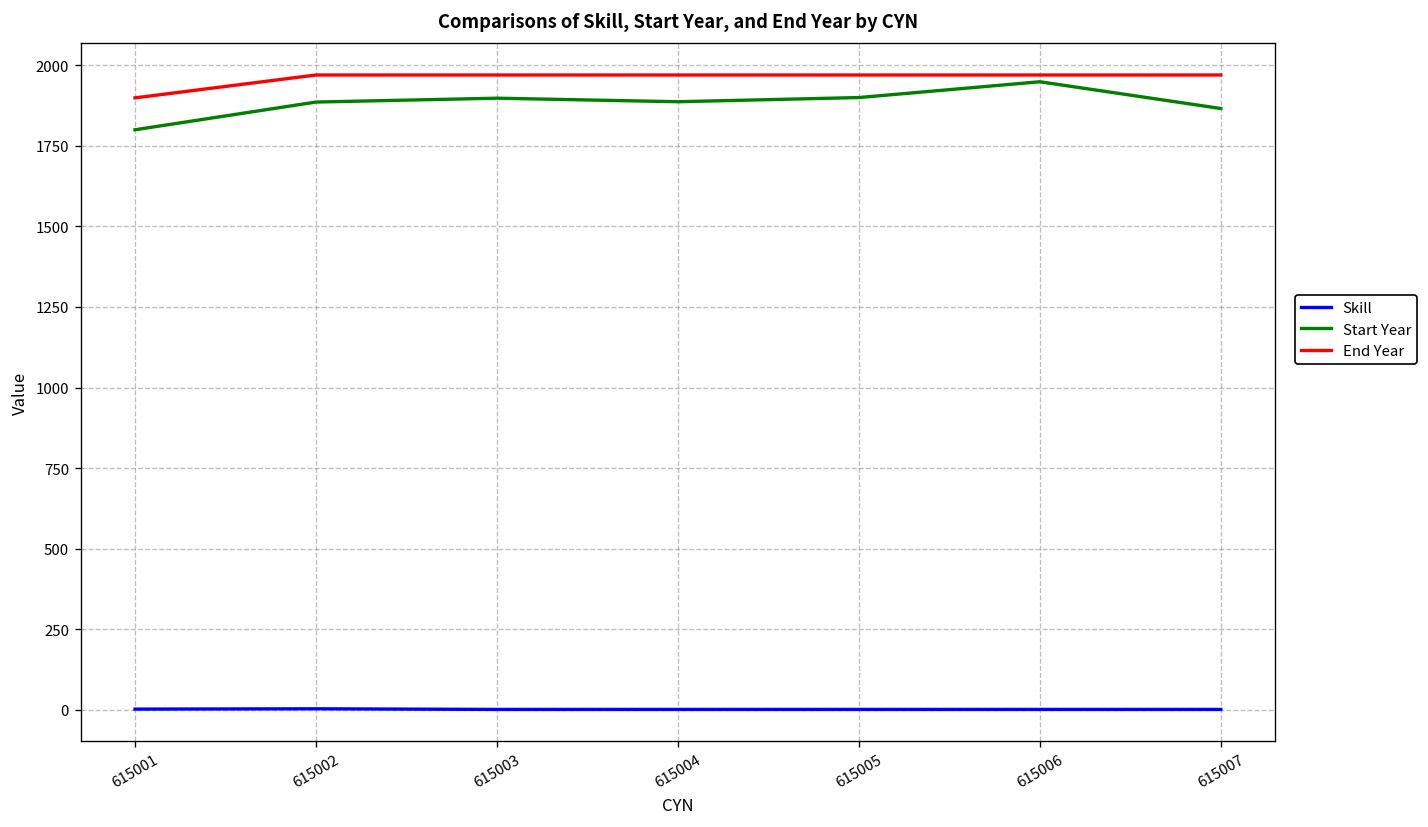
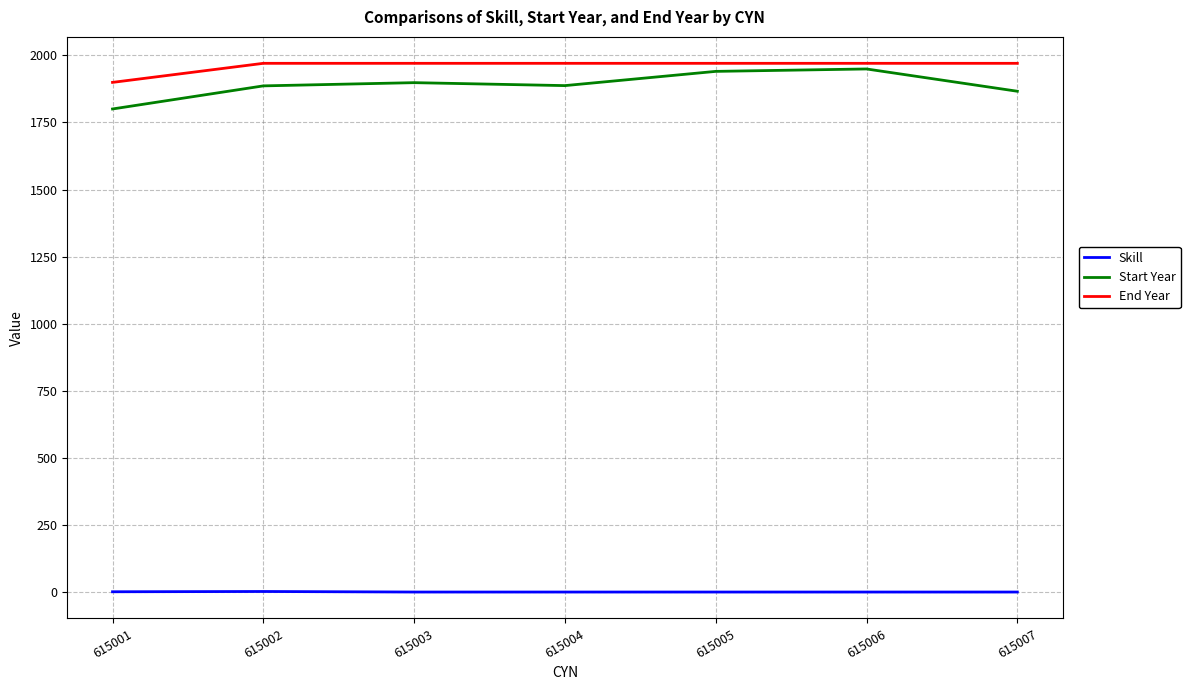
Start Year, 615005: 1900 -> 1940
